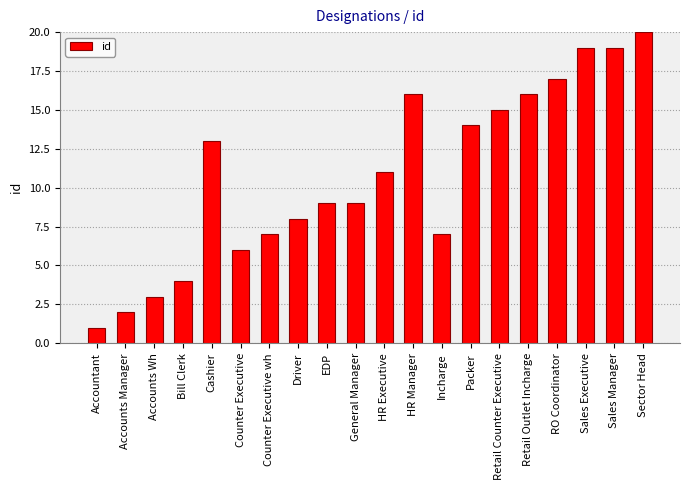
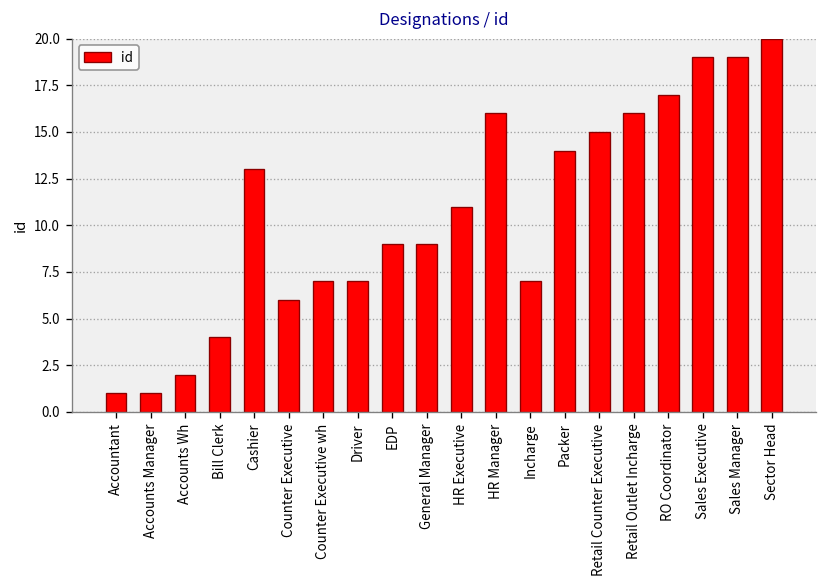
Accounts Manager: 2 -> 1
Accounts Wh: 3 -> 2
Driver: 8 -> 7
